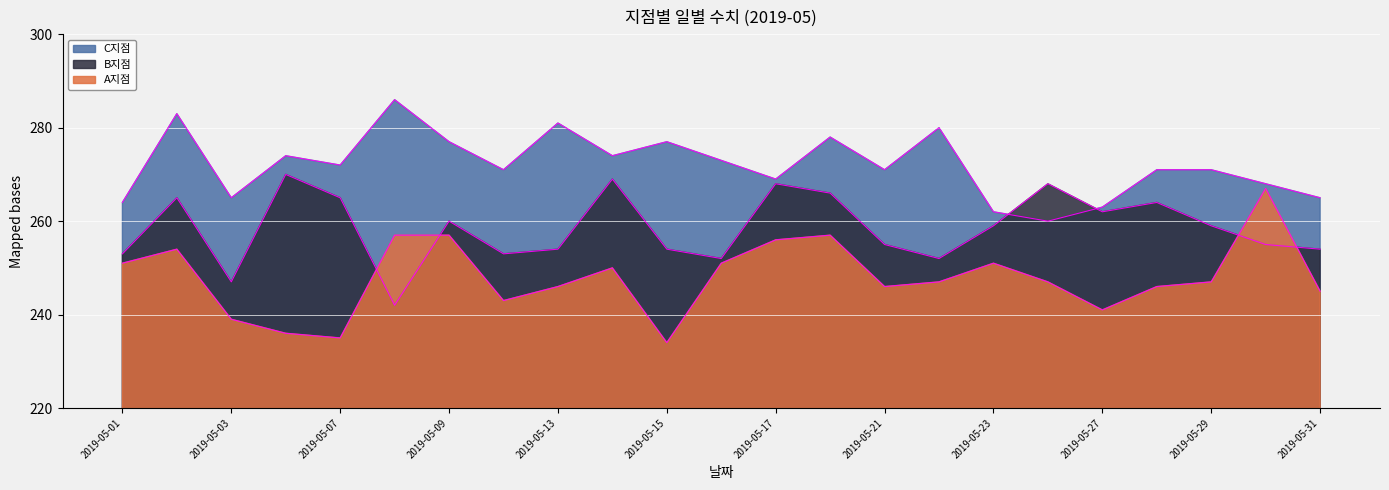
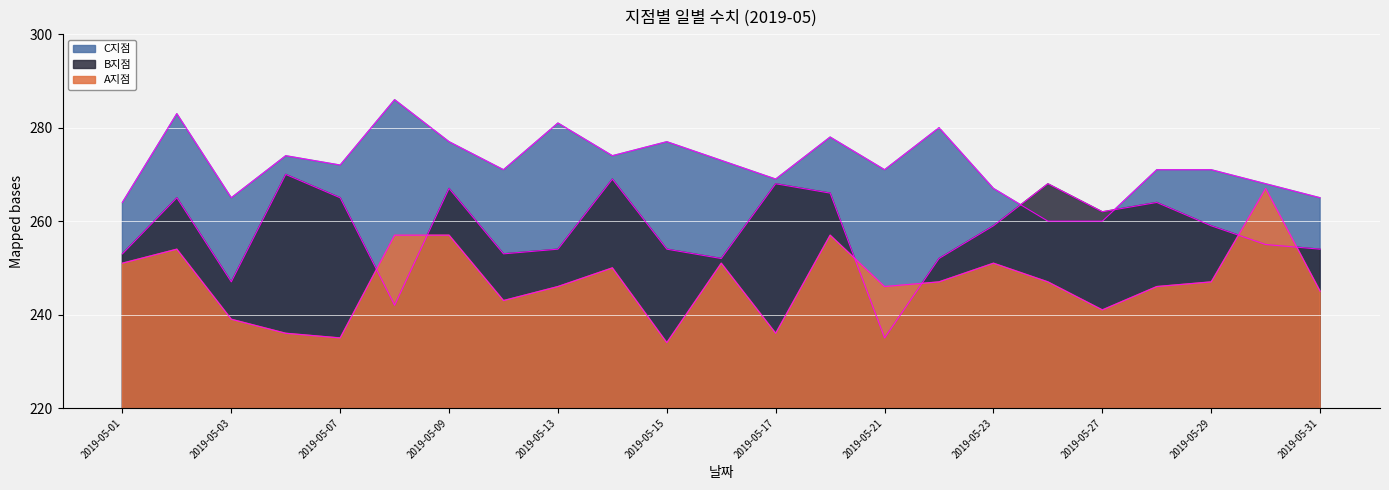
B지점, 2019-05-09: 260 -> 267
A지점, 2019-05-17: 256 -> 236
B지점, 2019-05-21: 255 -> 235
C지점, 2019-05-23: 262 -> 267
C지점, 2019-05-27: 263 -> 260
